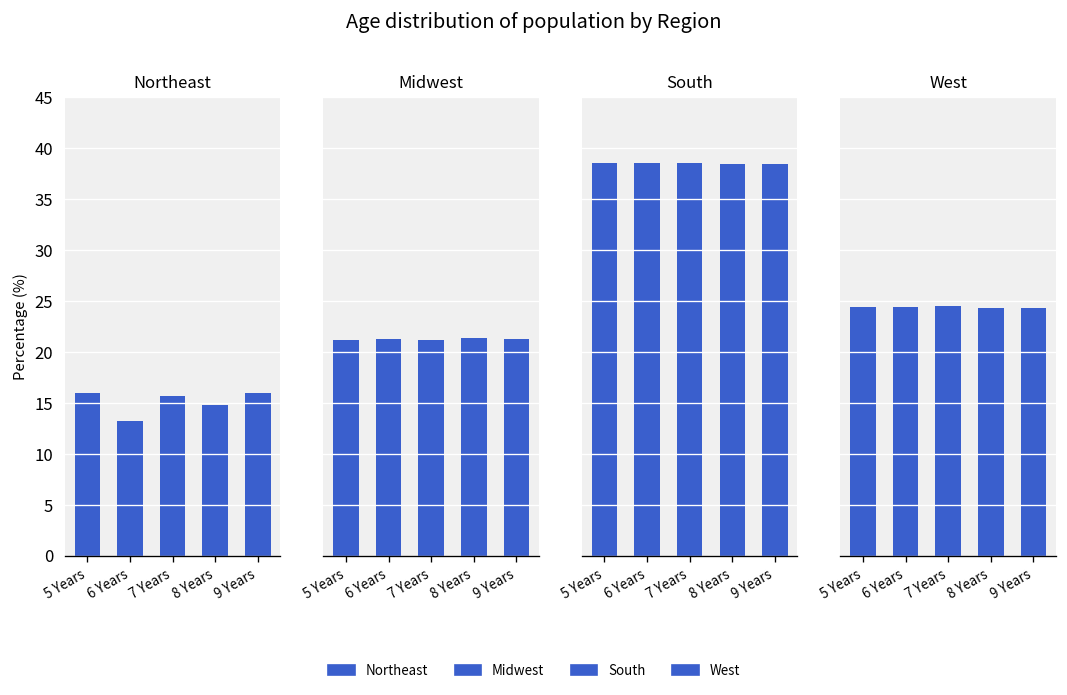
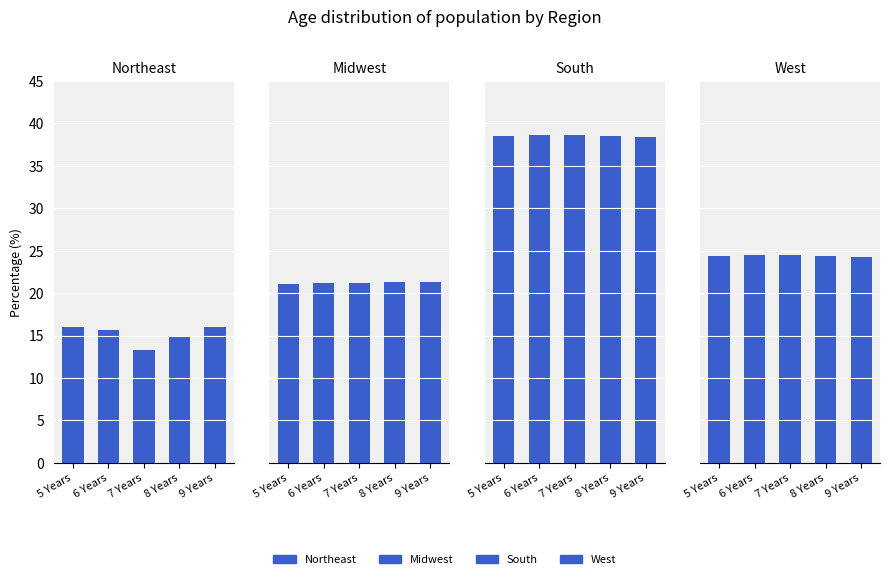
Northeast, 6 Years: 13 -> 16
Northeast, 7 Years: 16 -> 13
